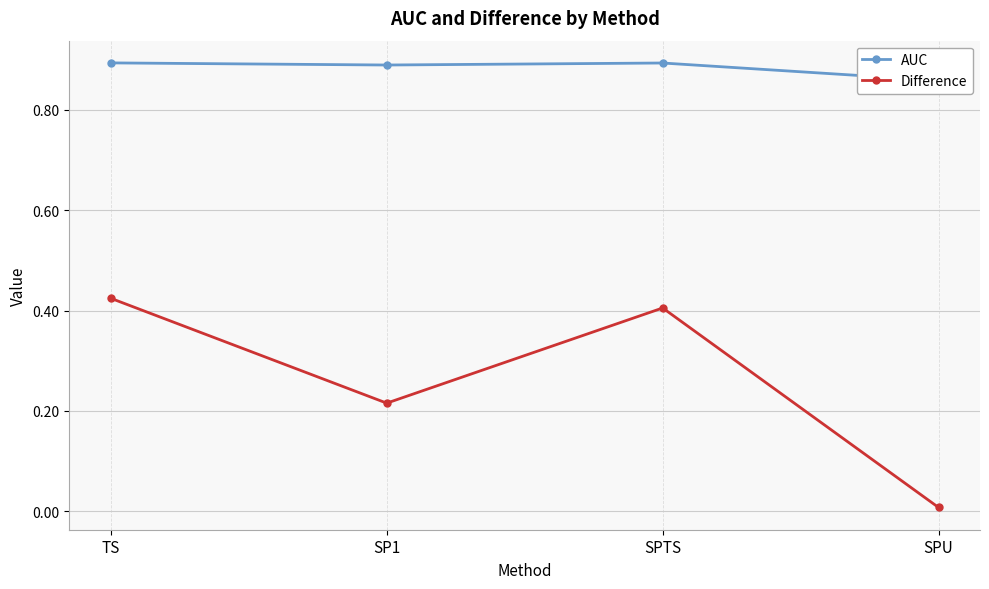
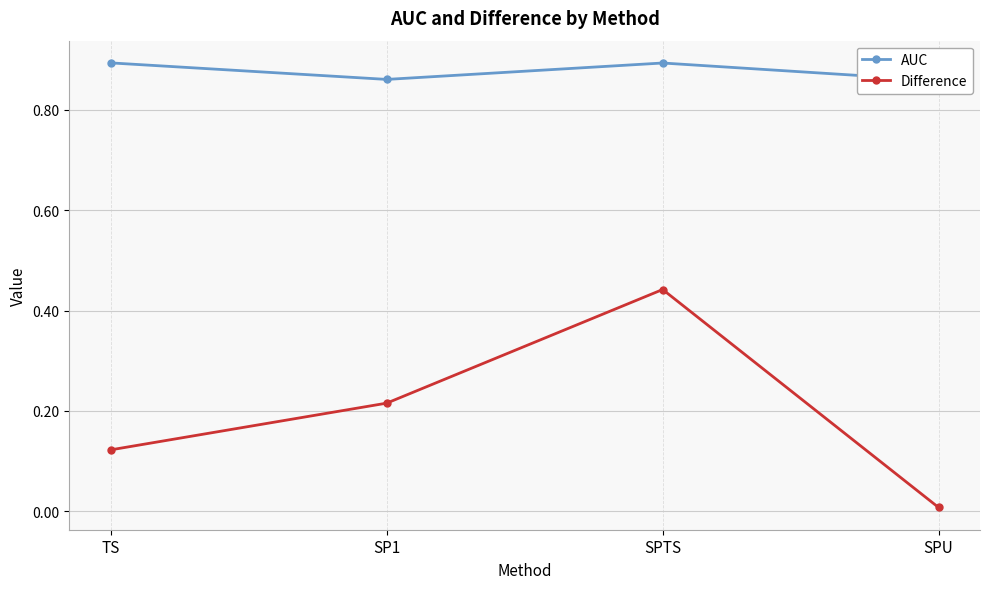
Difference, TS: 0.42 -> 0.12
AUC, SP1: 0.89 -> 0.86
Difference, SPTS: 0.41 -> 0.44
